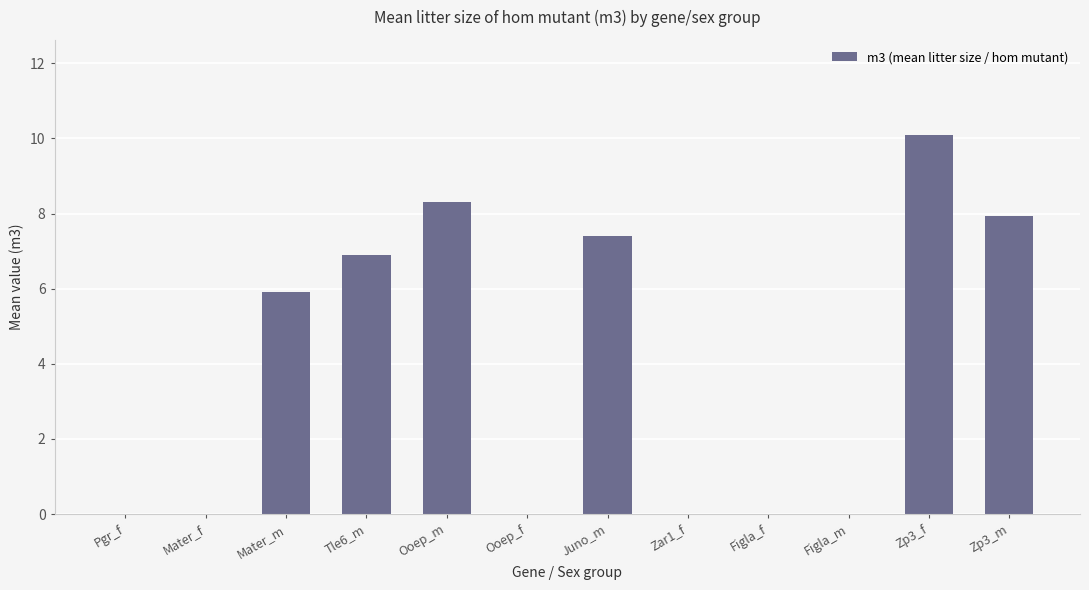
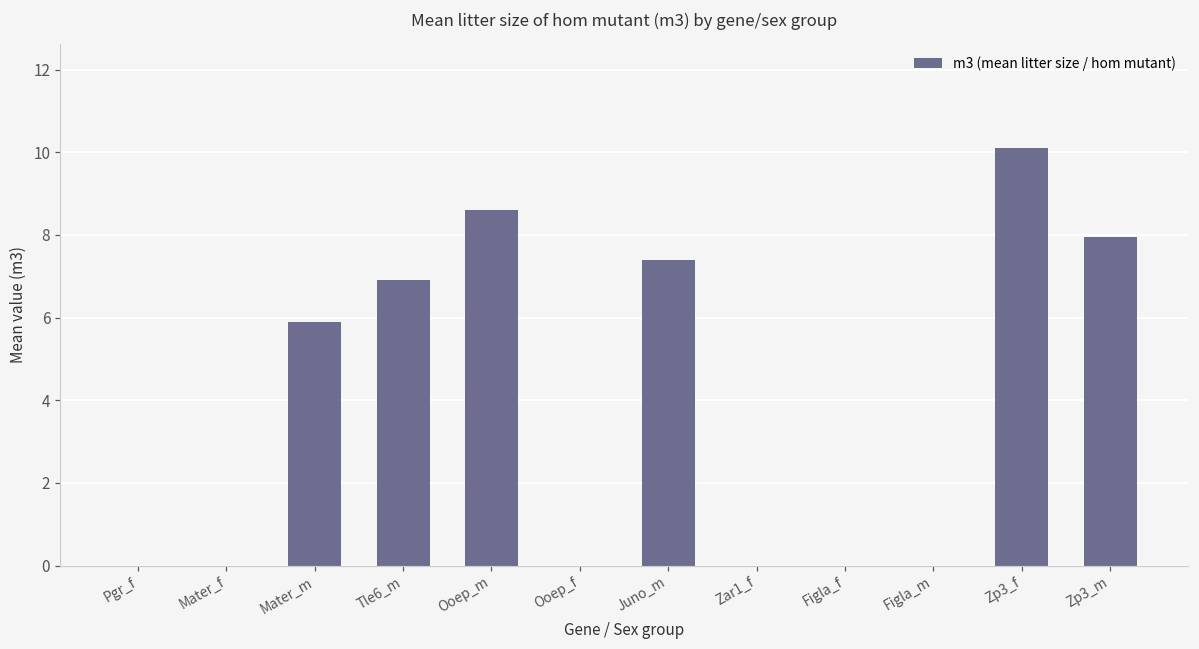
Ooep_m: 8.3 -> 8.6
